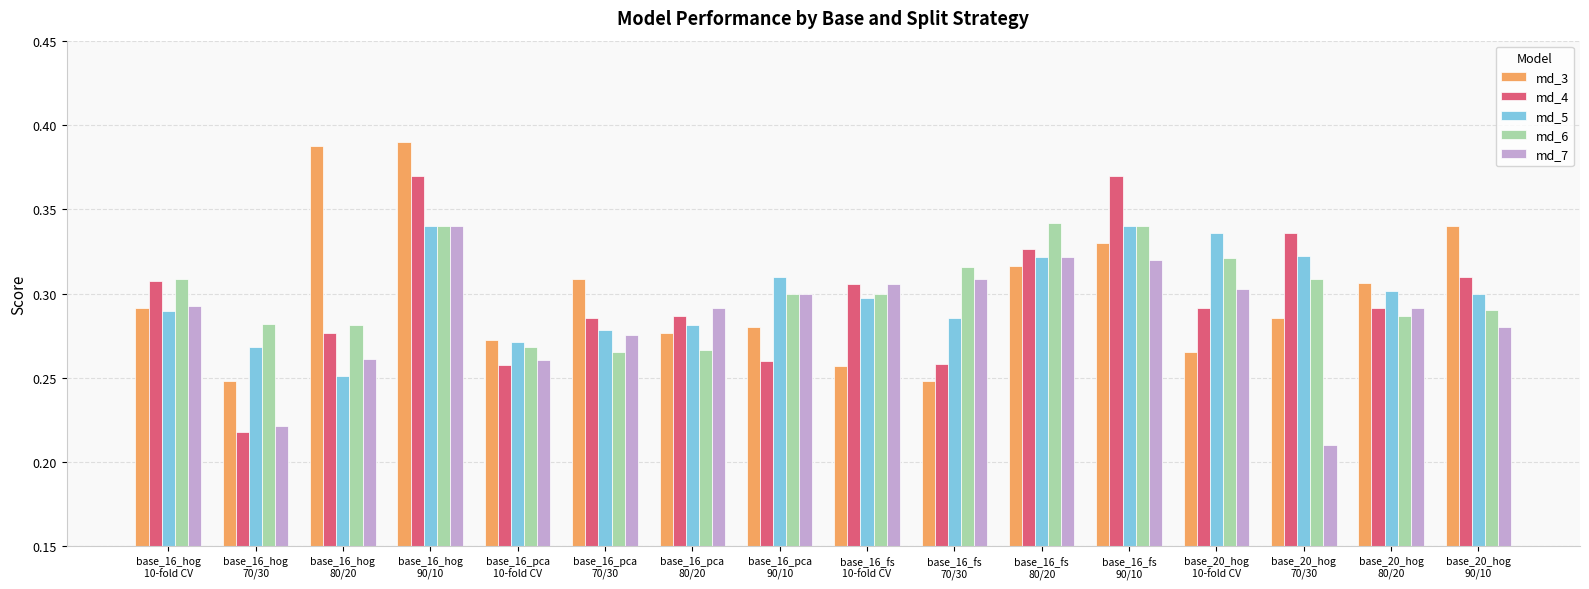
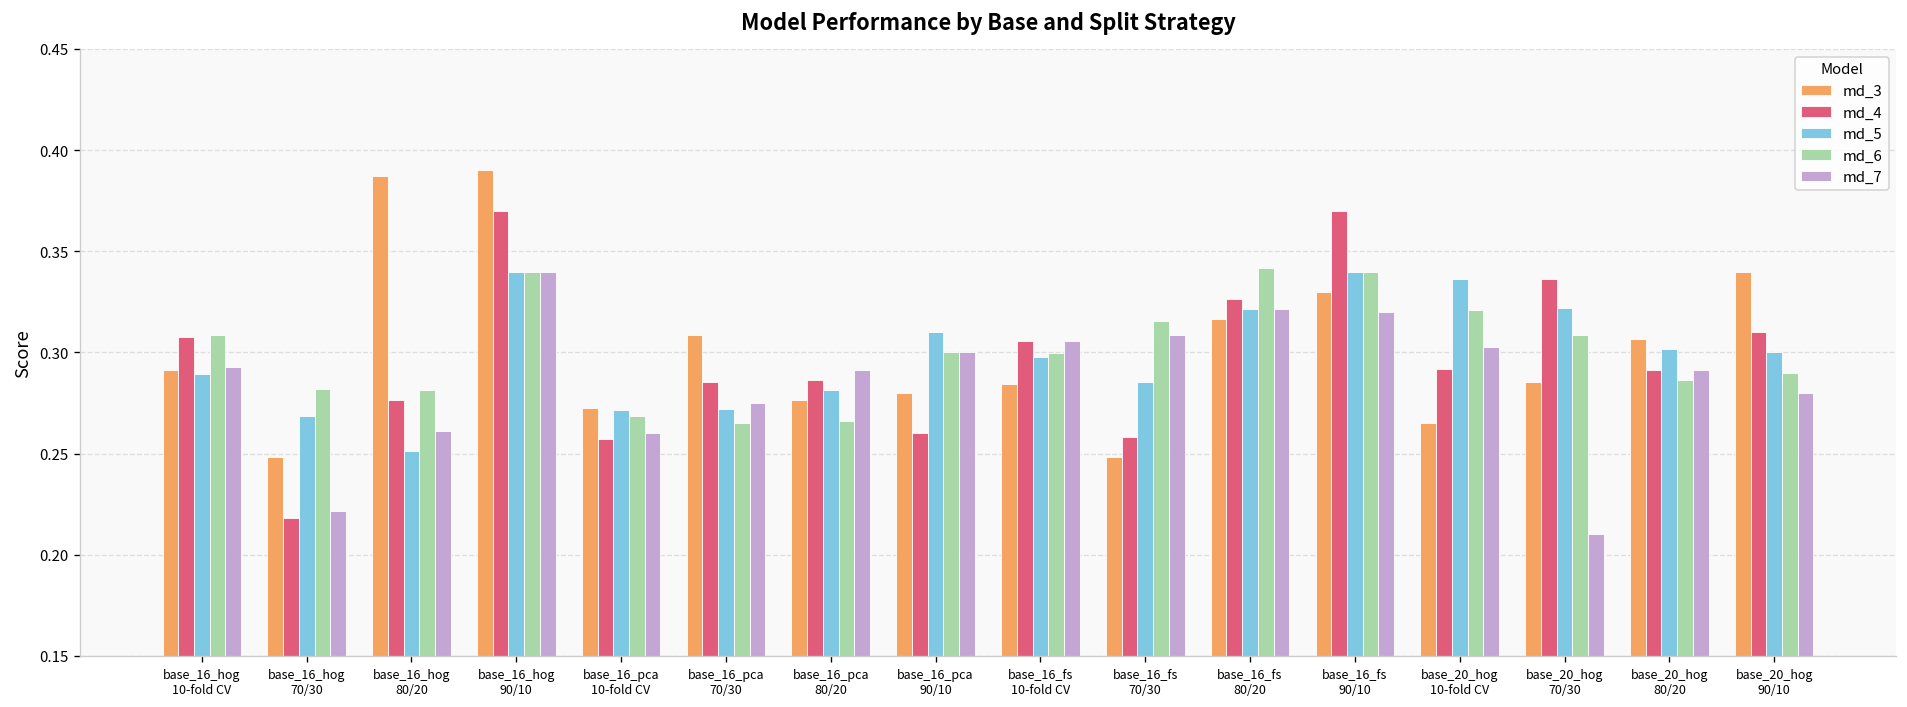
md_5, base_16_pca 70/30: 0.279 -> 0.272
md_3, base_16_fs 10-fold CV: 0.257 -> 0.285
